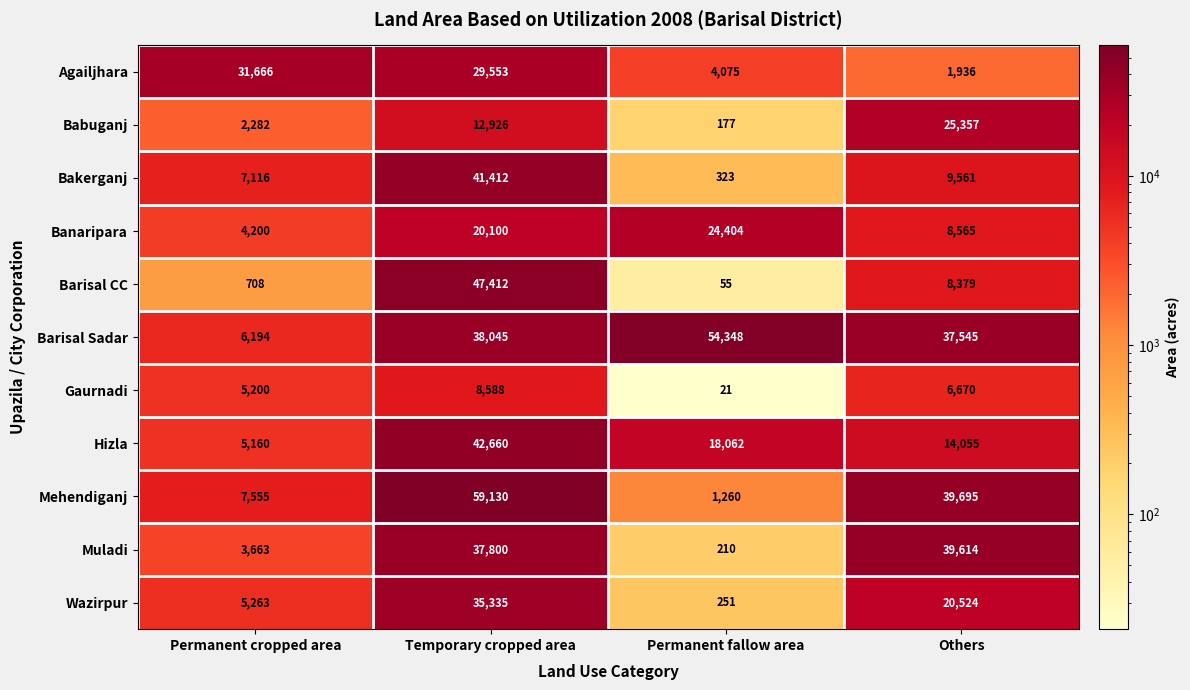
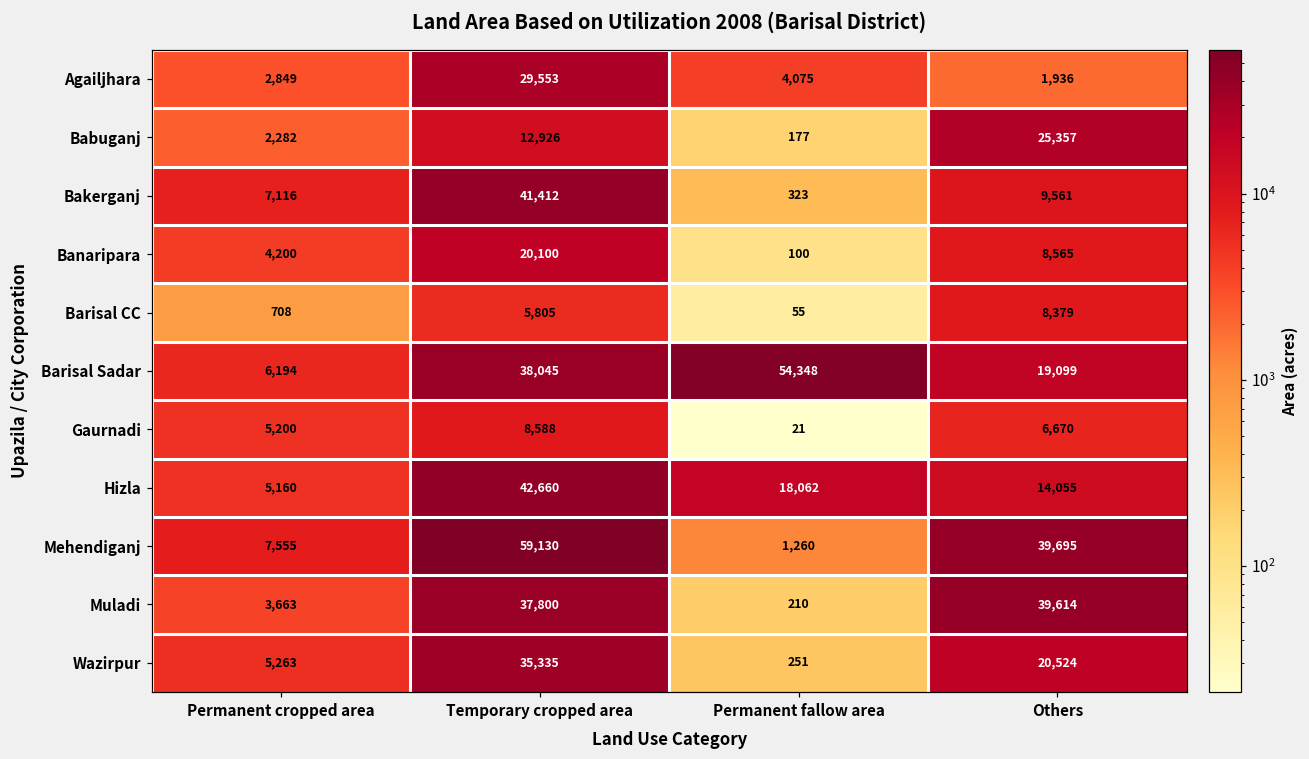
Agailjhara, Permanent cropped area: 31,666 -> 2,849
Banaripara, Permanent fallow area: 24,404 -> 100
Barisal CC, Temporary cropped area: 47,412 -> 5,805
Barisal Sadar, Others: 37,545 -> 19,099
